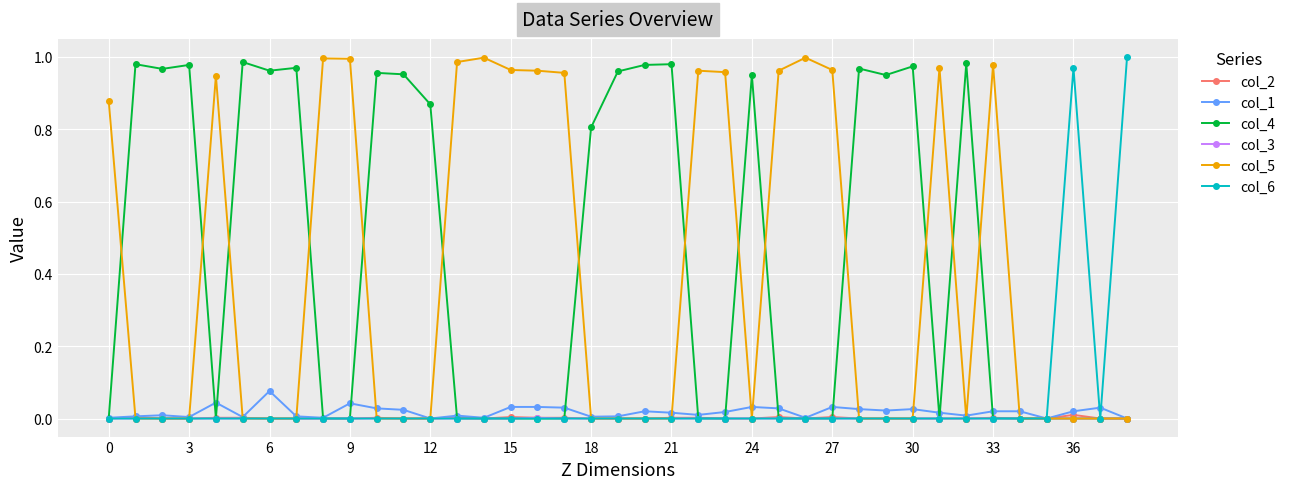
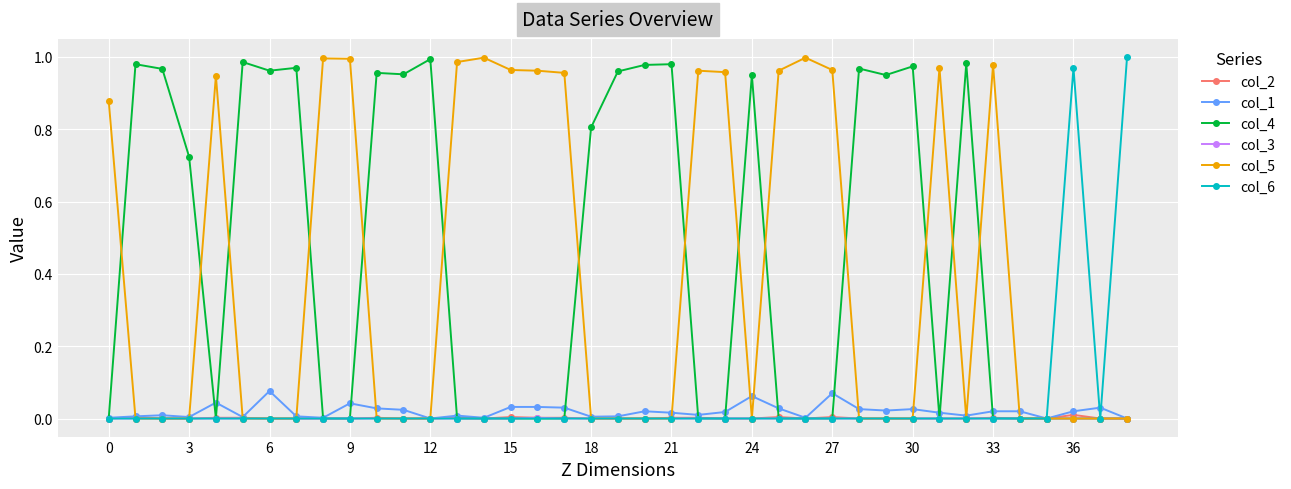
col_4, 3: 0.98 -> 0.72
col_4, 12: 0.87 -> 0.99
col_1, 24: 0.03 -> 0.06
col_1, 27: 0.03 -> 0.07
